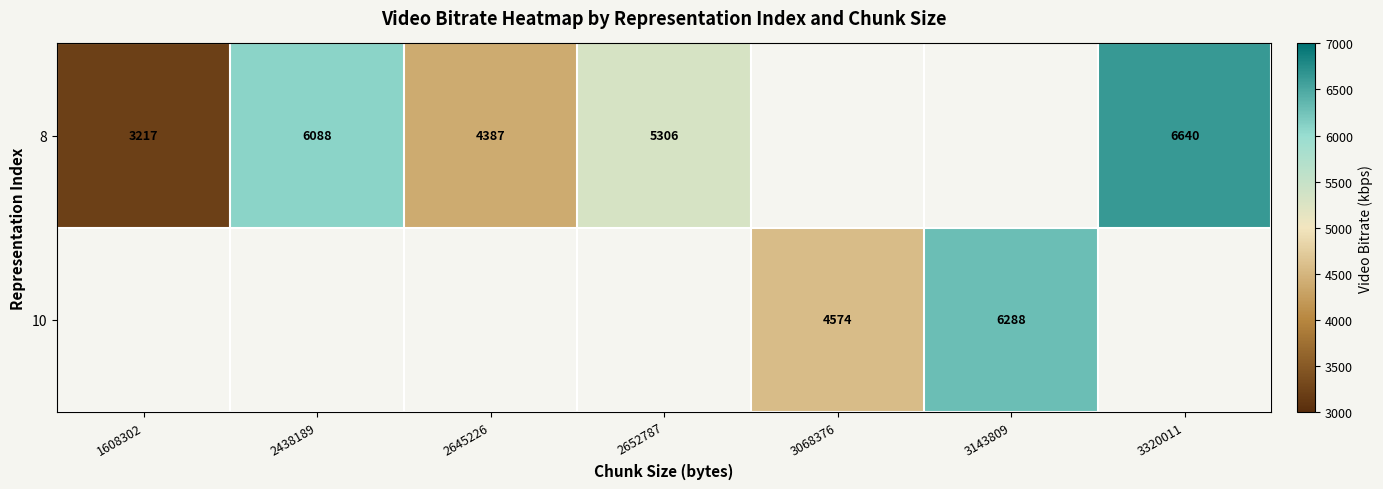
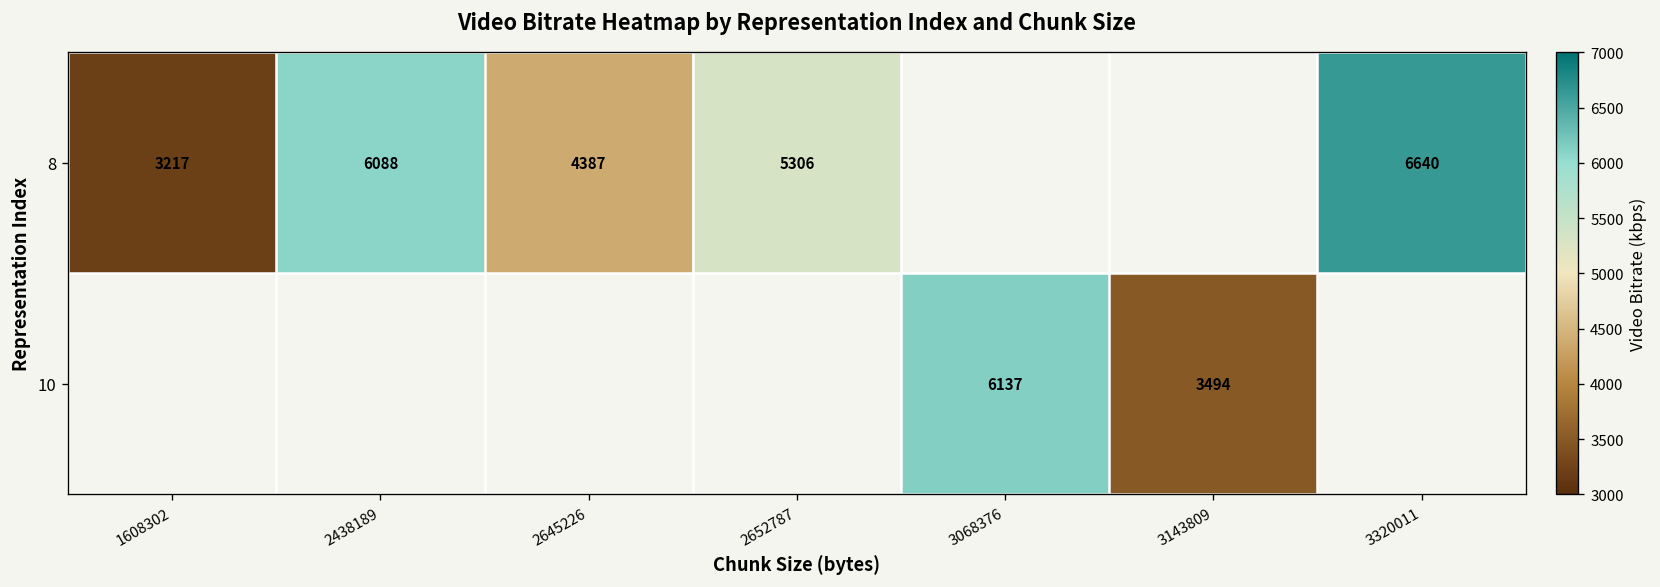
10, 3068376: 4574 -> 6137
10, 3143809: 6288 -> 3494
